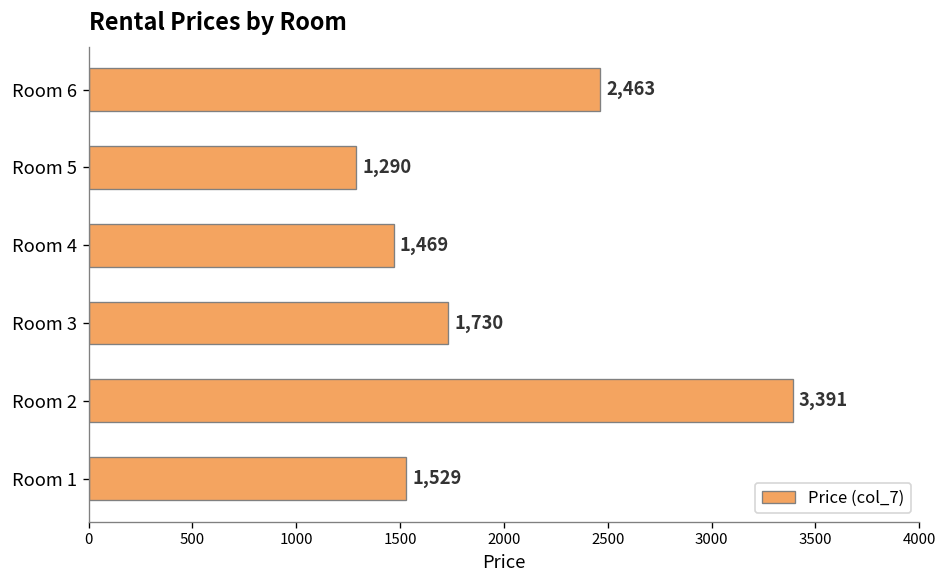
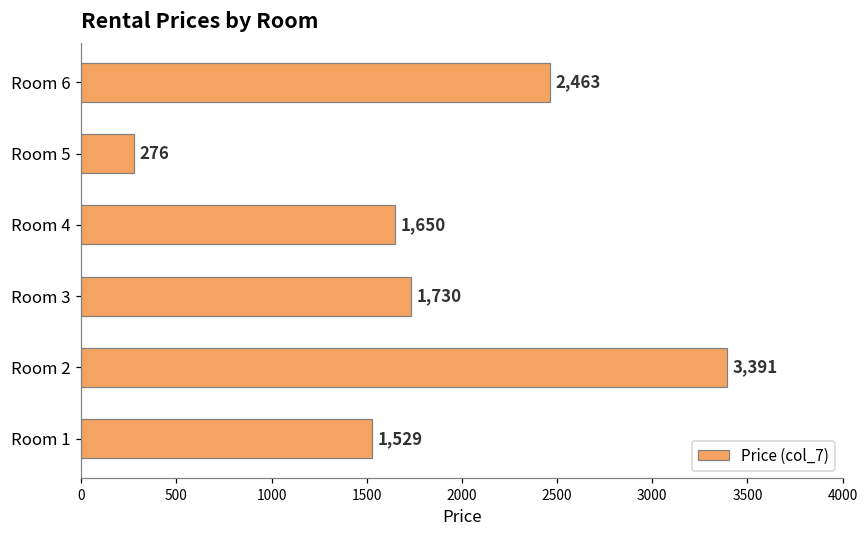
Room 5: 1,290 -> 276
Room 4: 1,469 -> 1,650
